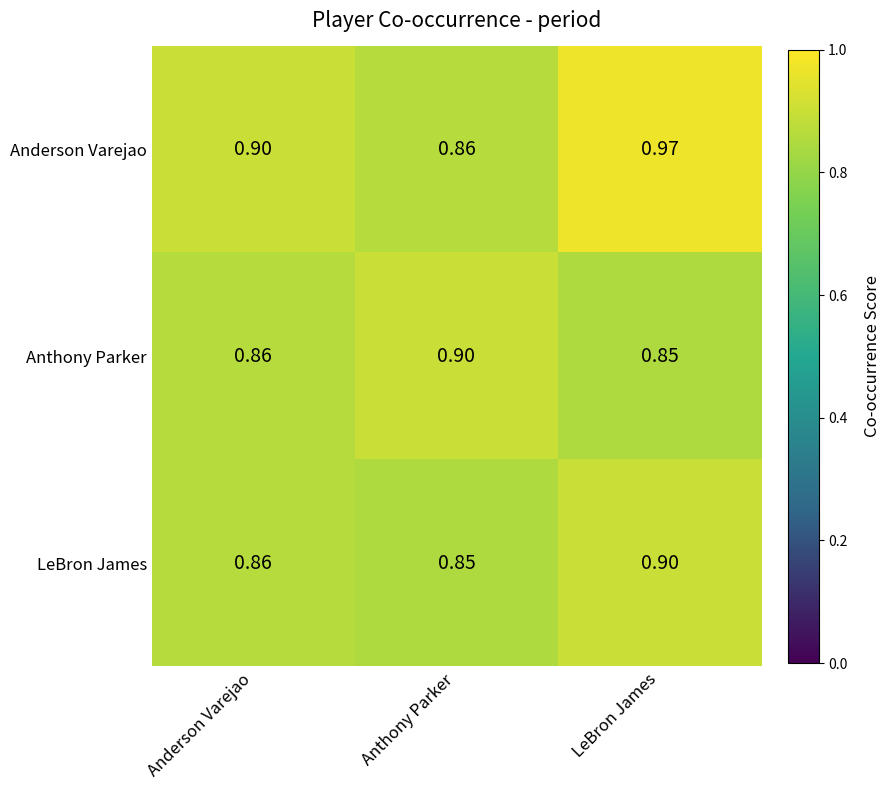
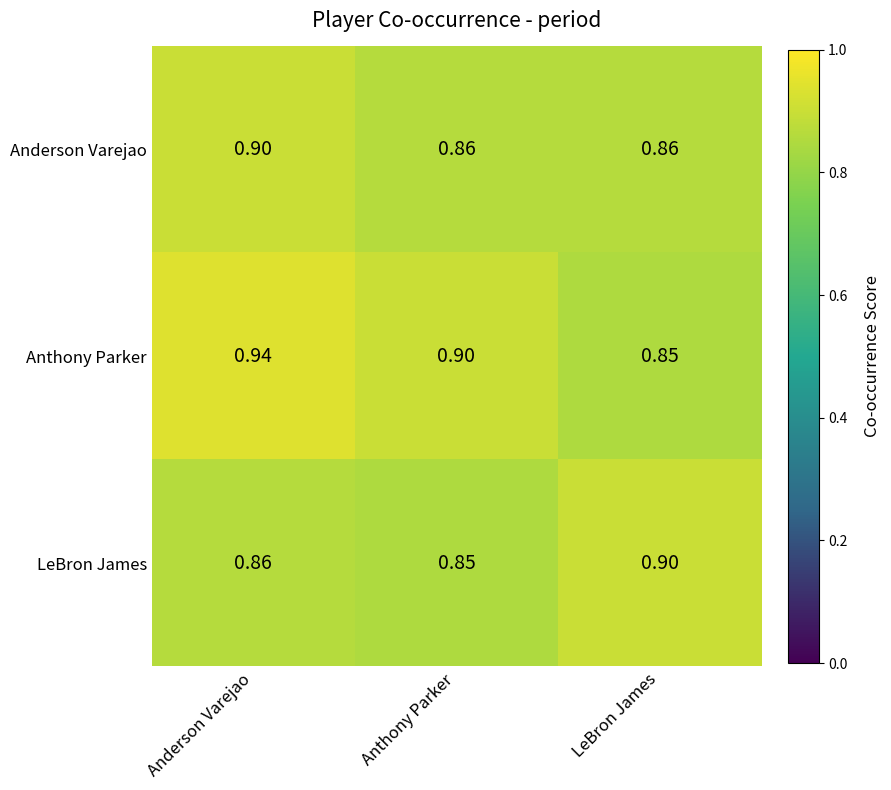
Anderson Varejao, LeBron James: 0.97 -> 0.86
Anthony Parker, Anderson Varejao: 0.86 -> 0.94
